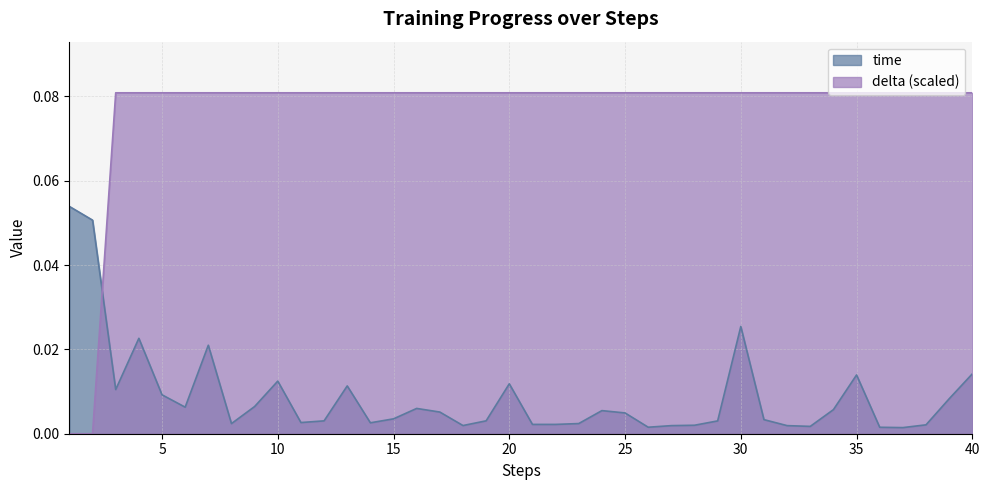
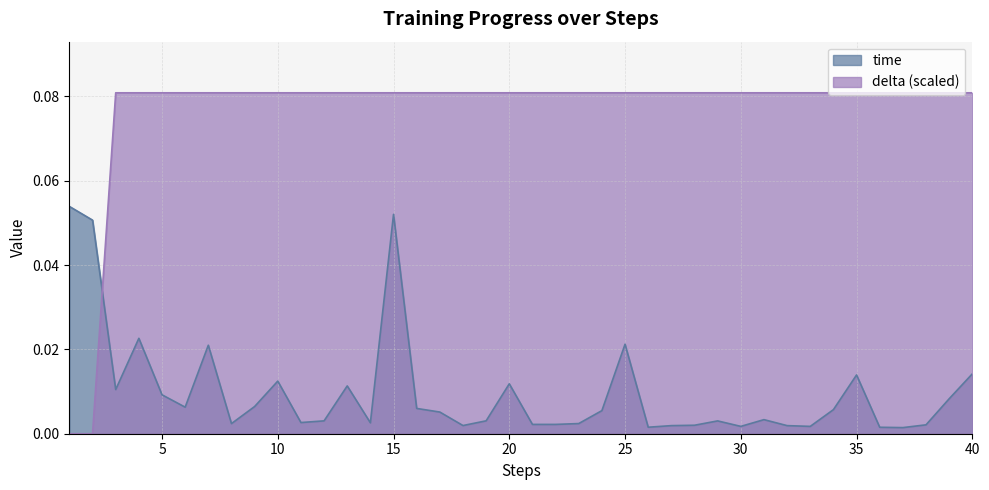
time, 15: 0.004 -> 0.052
time, 25: 0.005 -> 0.021
time, 30: 0.025 -> 0.002
